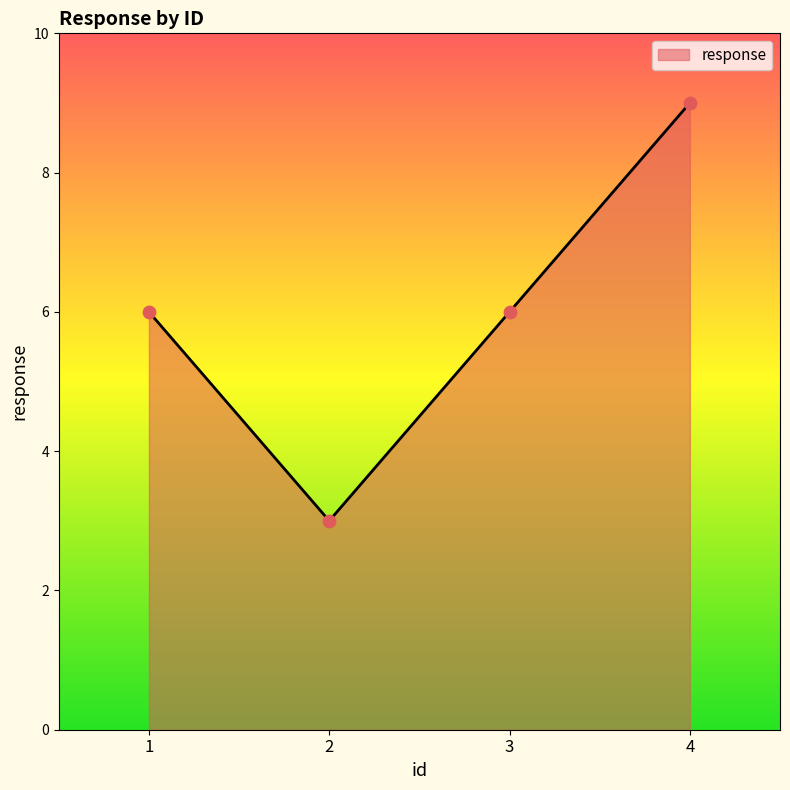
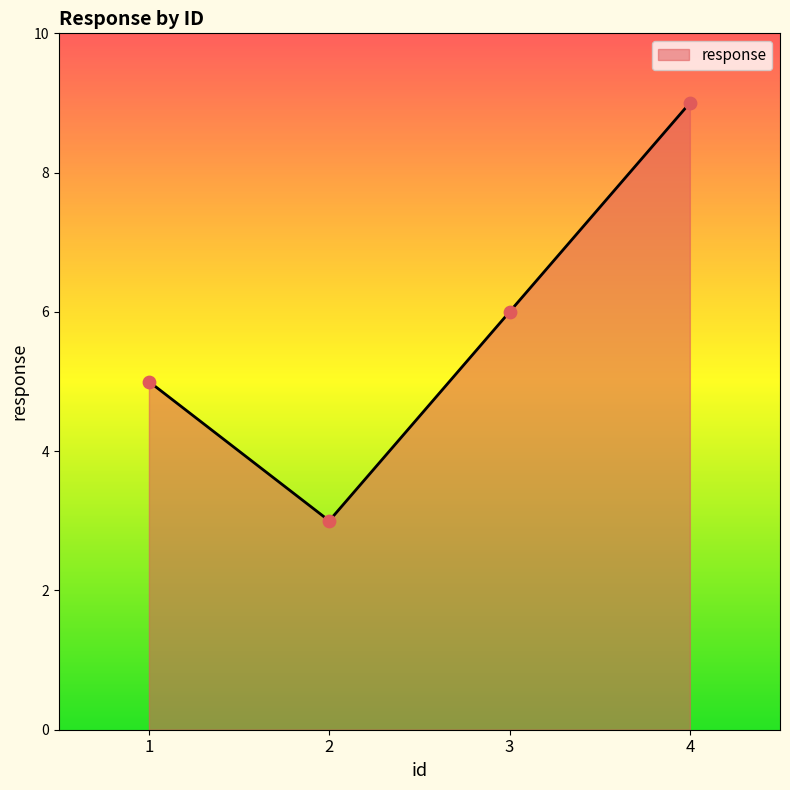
1: 6 -> 5
